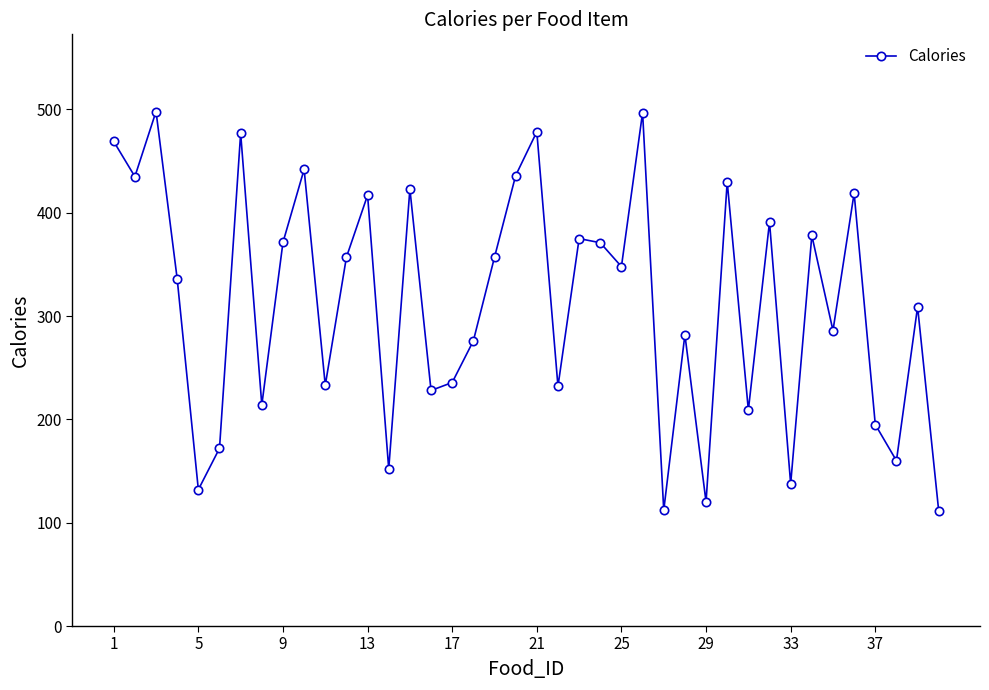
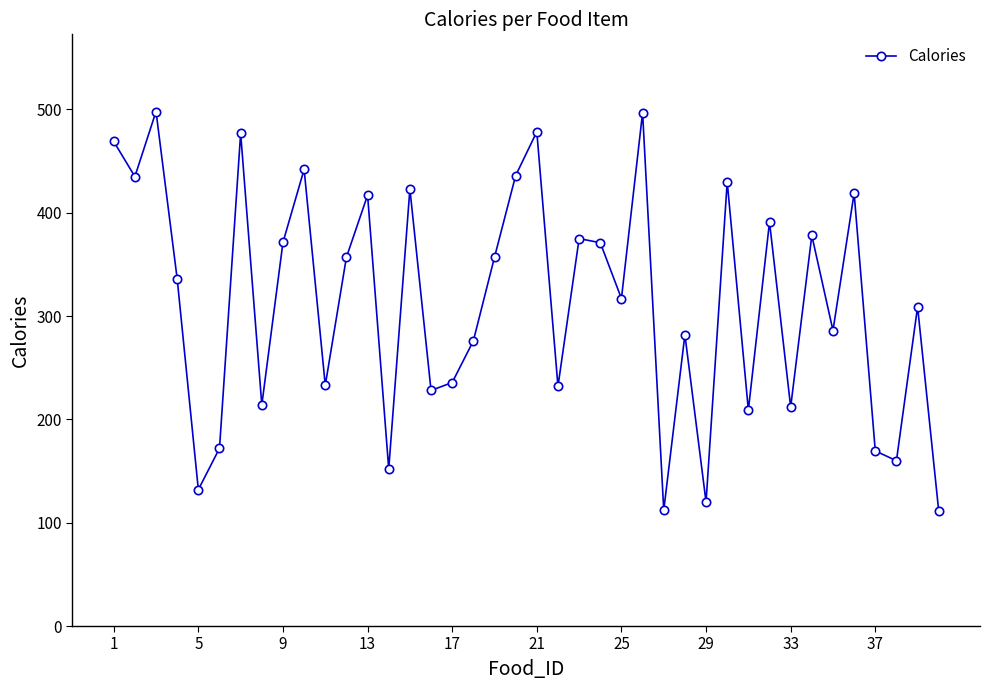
25: 348 -> 317
33: 138 -> 212
37: 195 -> 170
